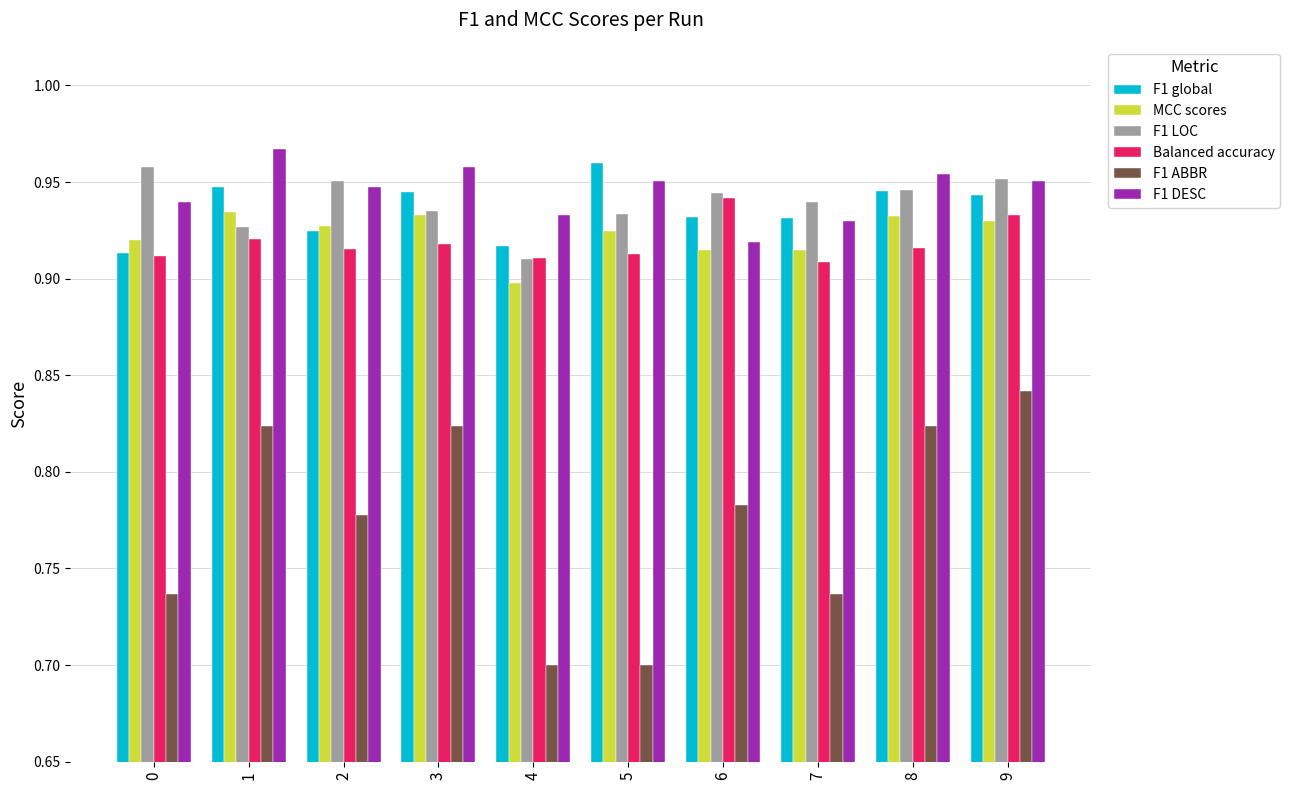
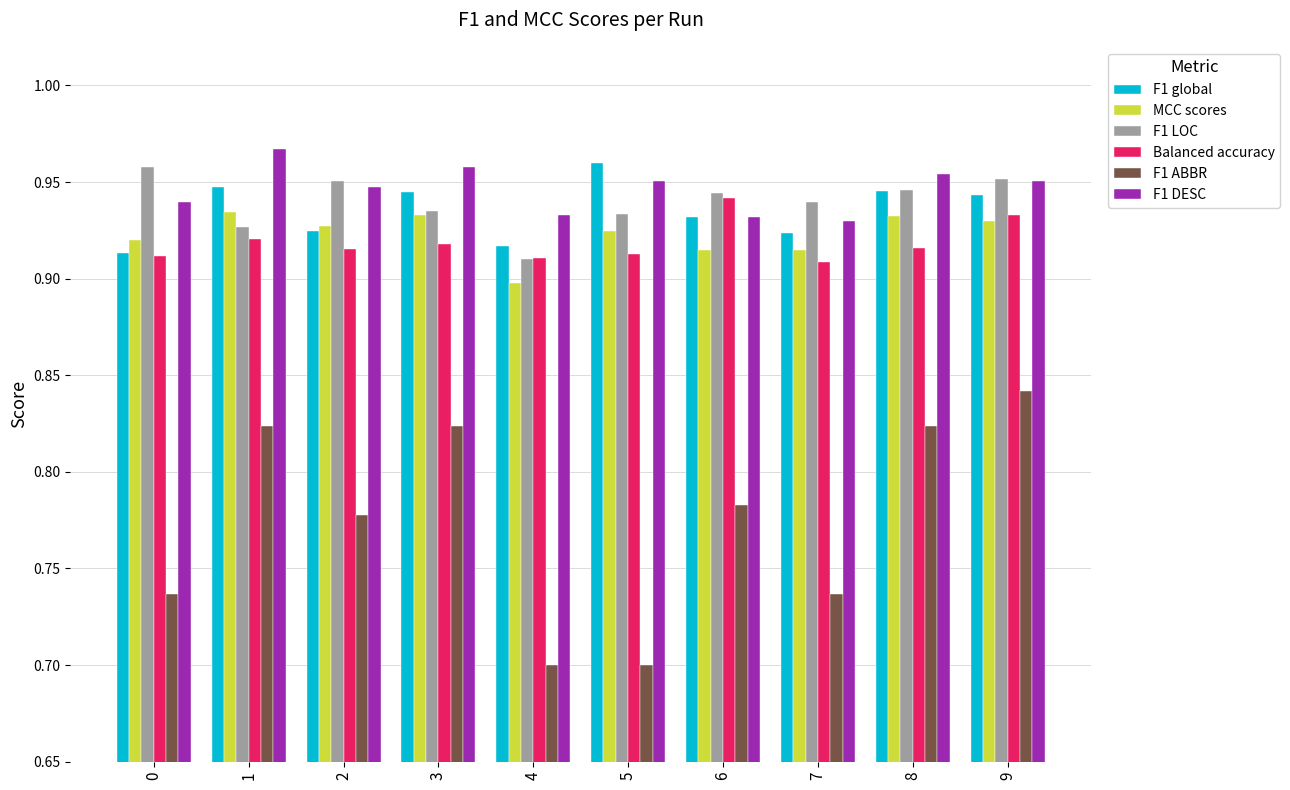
F1 DESC, 6: 0.919 -> 0.932
F1 global, 7: 0.932 -> 0.923
